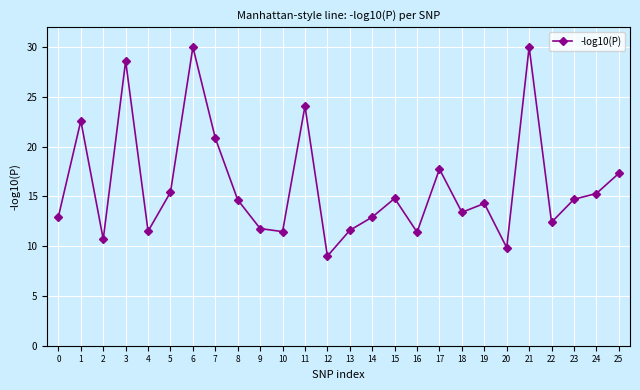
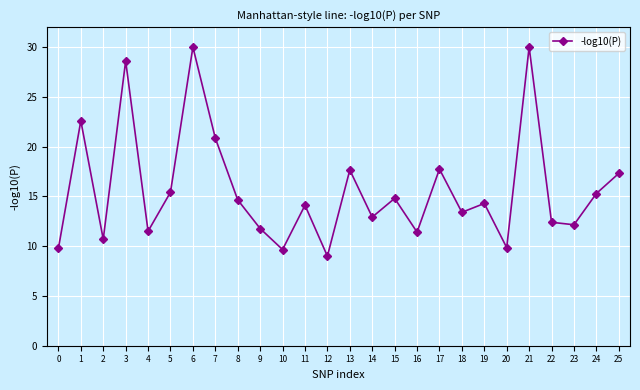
0: 13 -> 10
10: 11 -> 10
11: 24 -> 14
13: 12 -> 18
23: 15 -> 12
